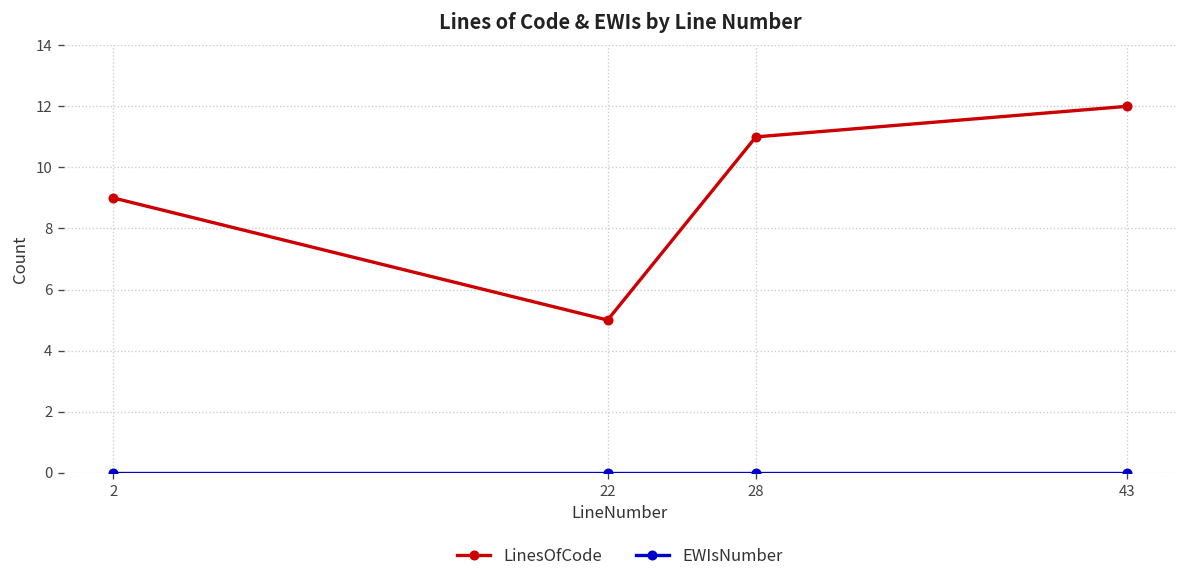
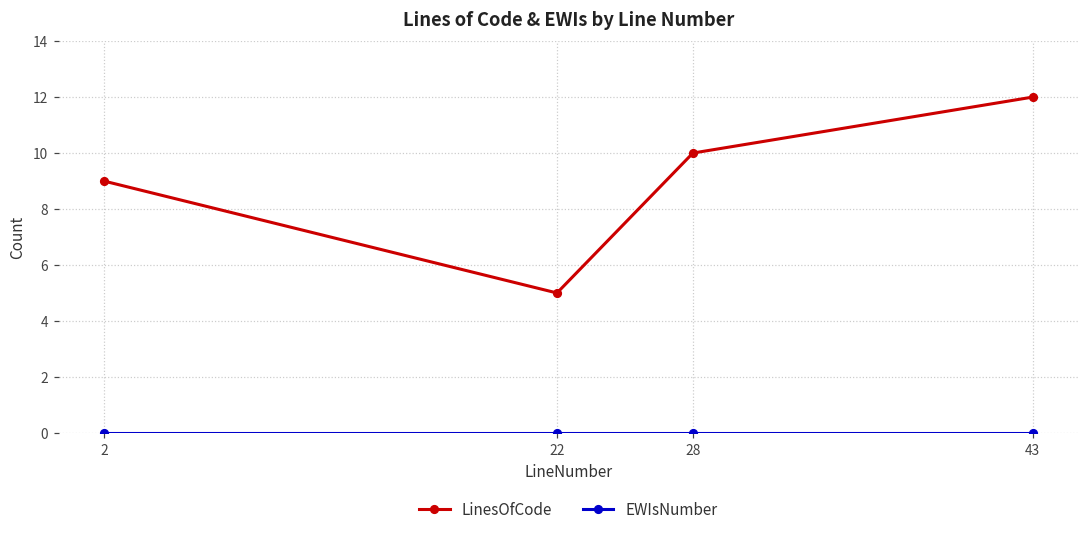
LinesOfCode, 28: 11 -> 10
